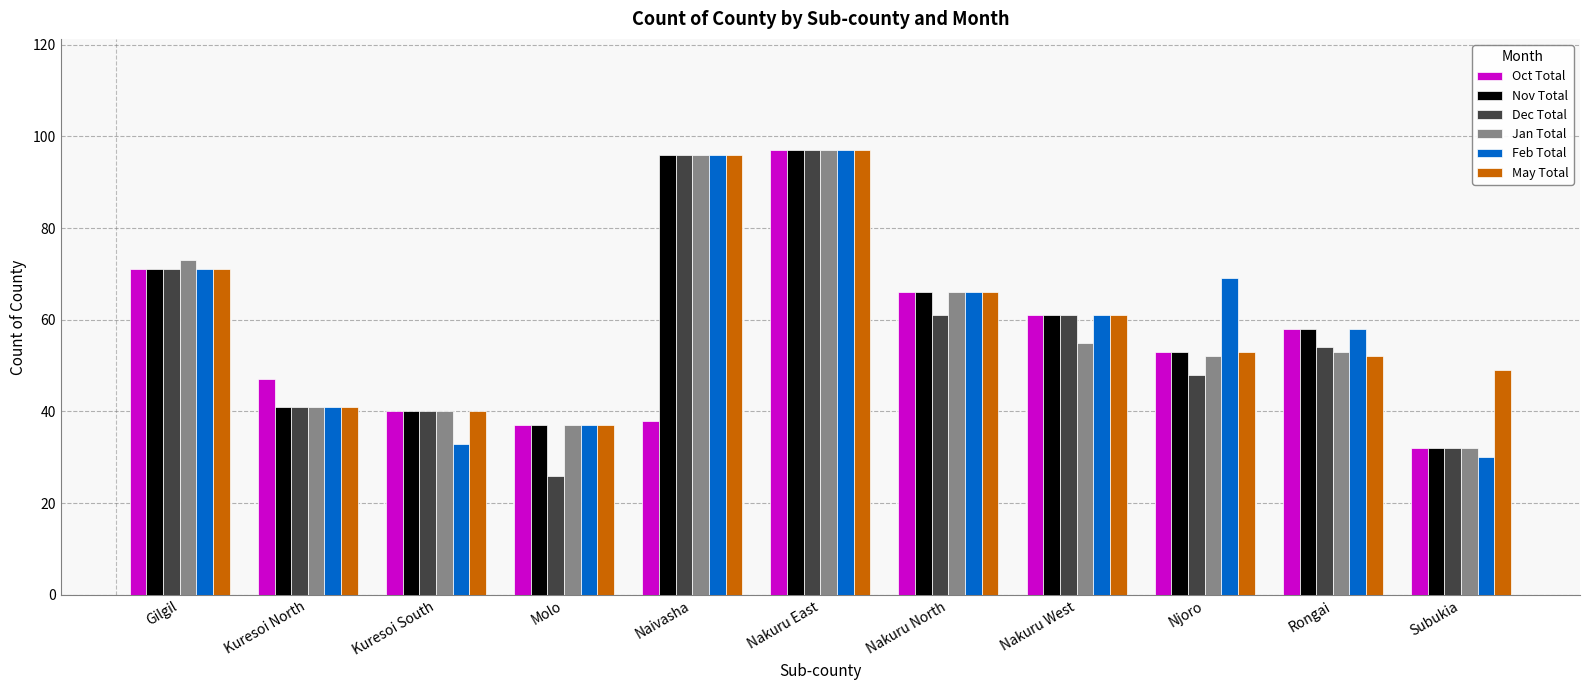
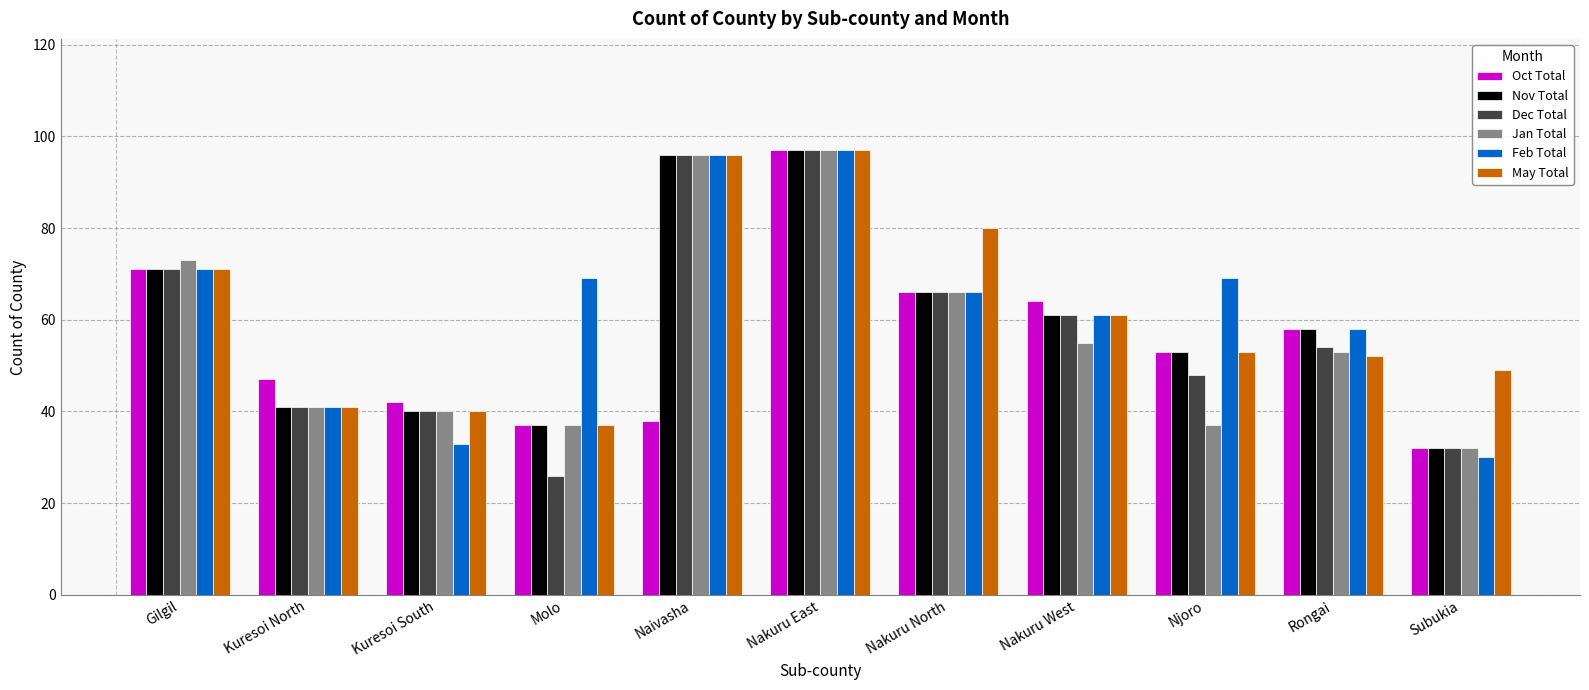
Oct Total, Kuresoi South: 40 -> 42
Feb Total, Molo: 37 -> 69
Dec Total, Nakuru North: 61 -> 66
May Total, Nakuru North: 66 -> 80
Oct Total, Nakuru West: 61 -> 64
Jan Total, Njoro: 52 -> 37
